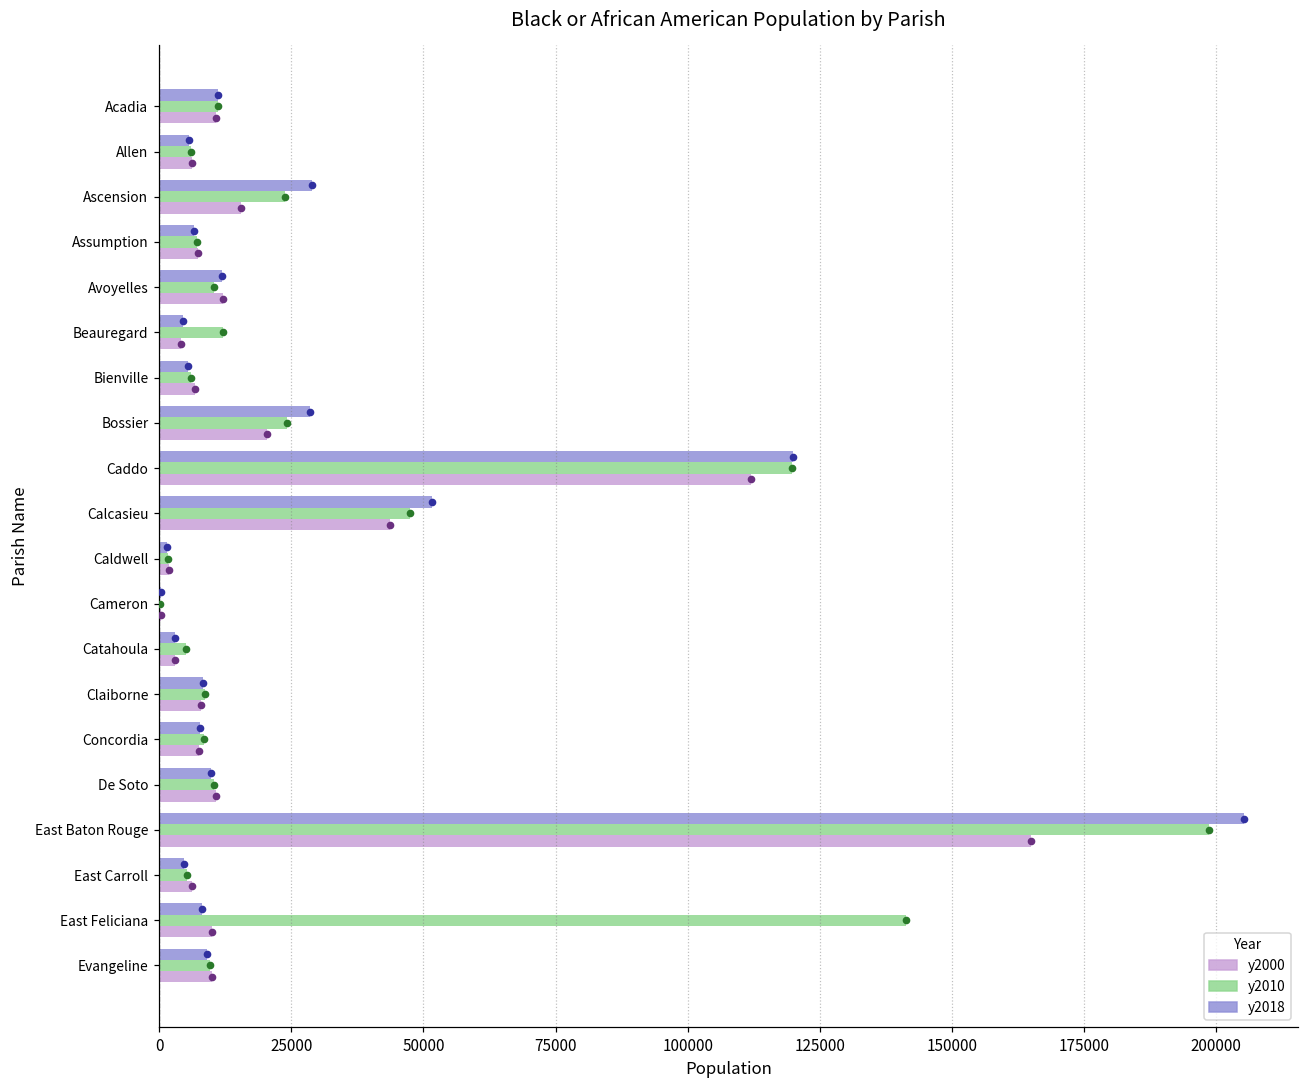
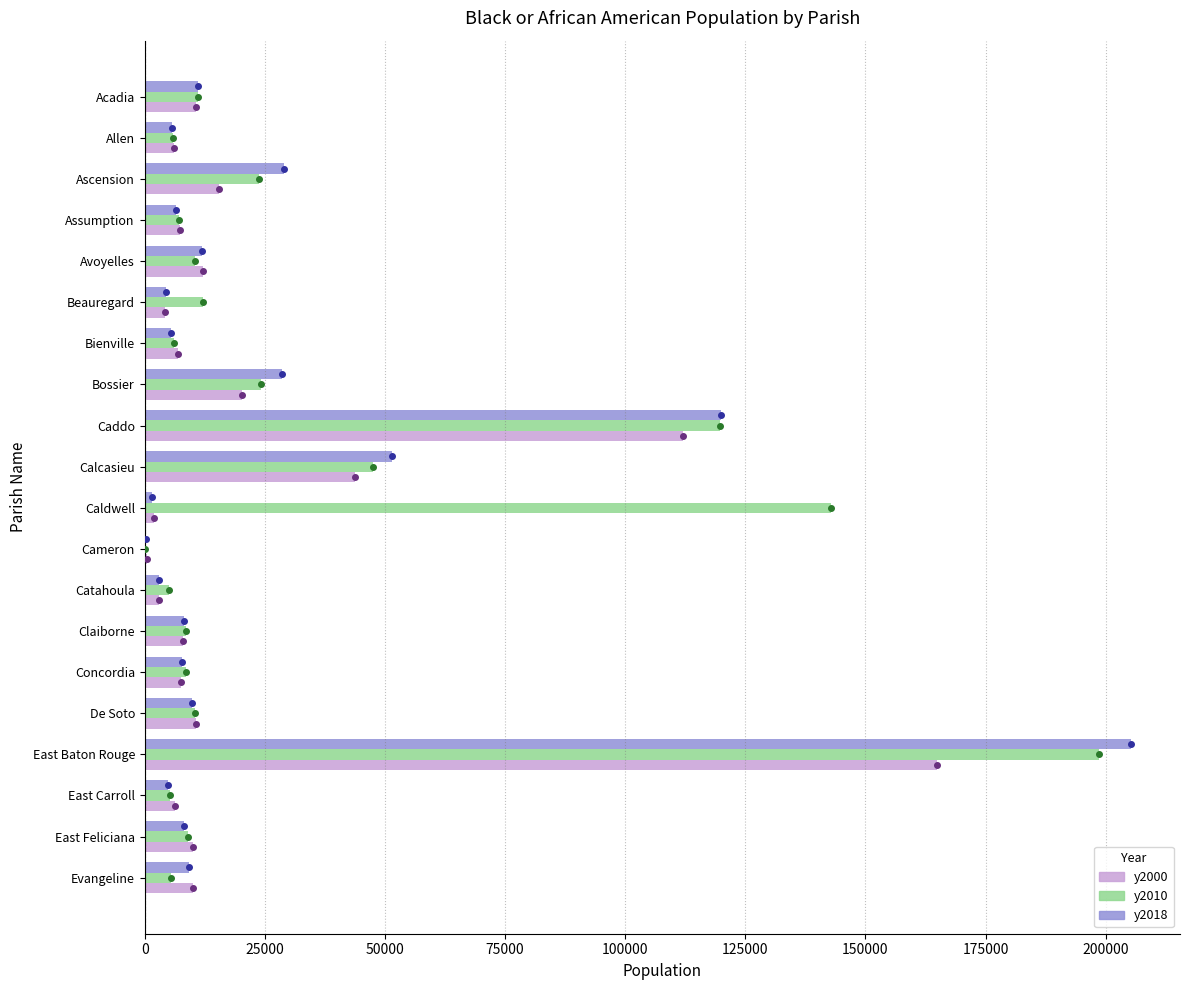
y2010, Caldwell: 2000 -> 143000
y2010, East Feliciana: 141000 -> 9000
y2010, Evangeline: 10000 -> 5000
